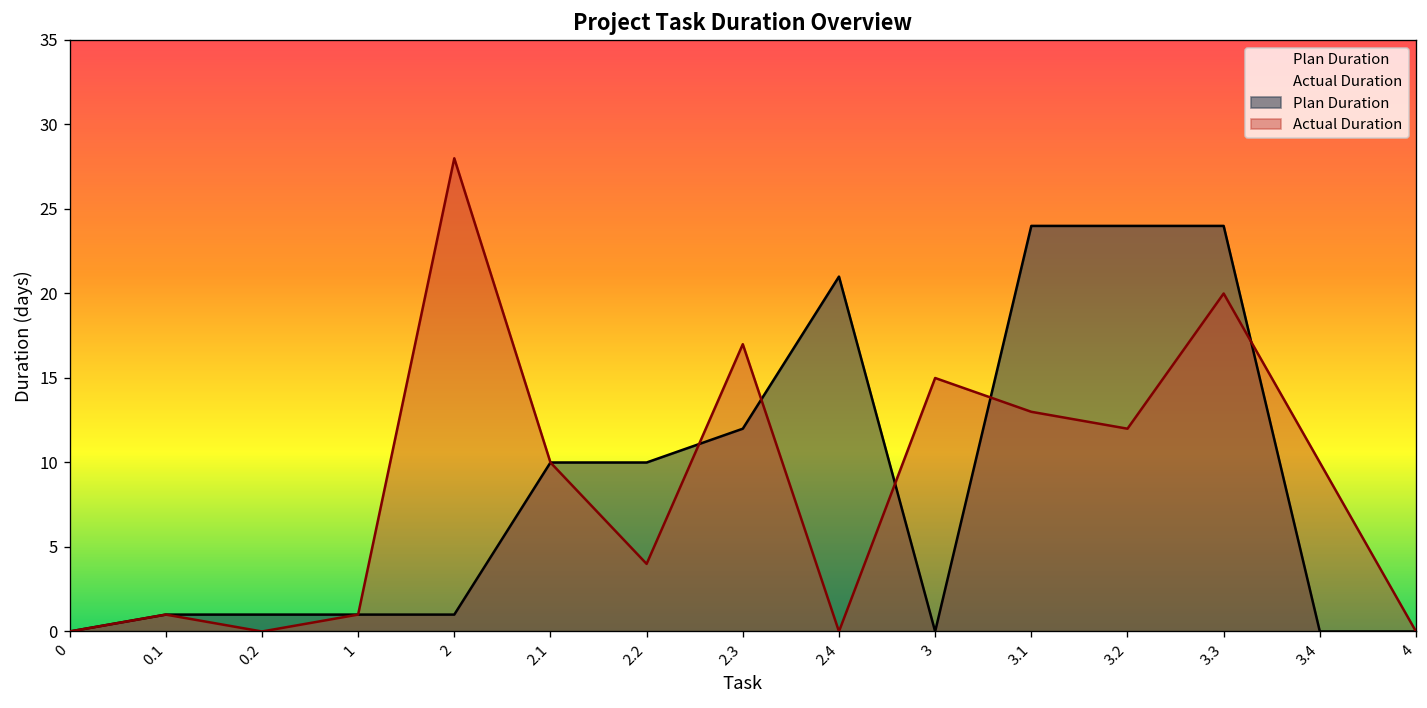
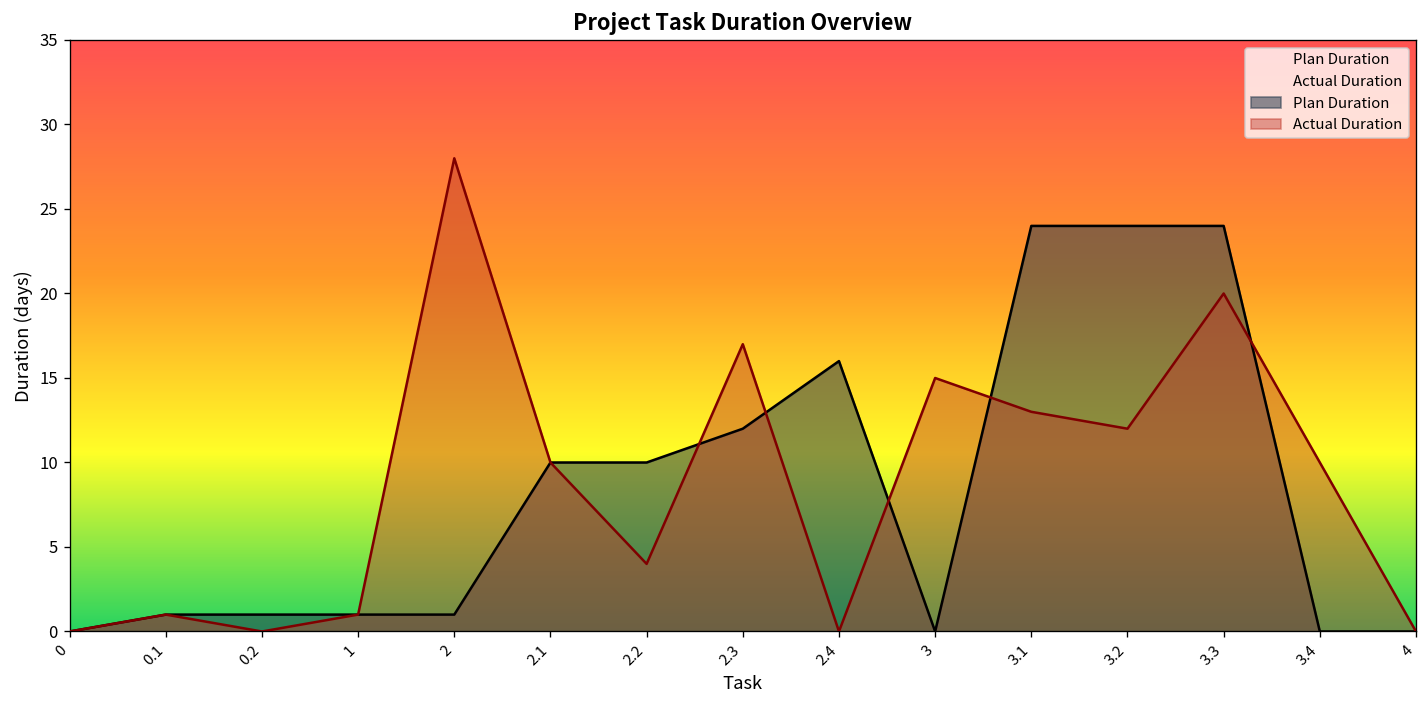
Plan Duration, 2.4: 21 -> 16
